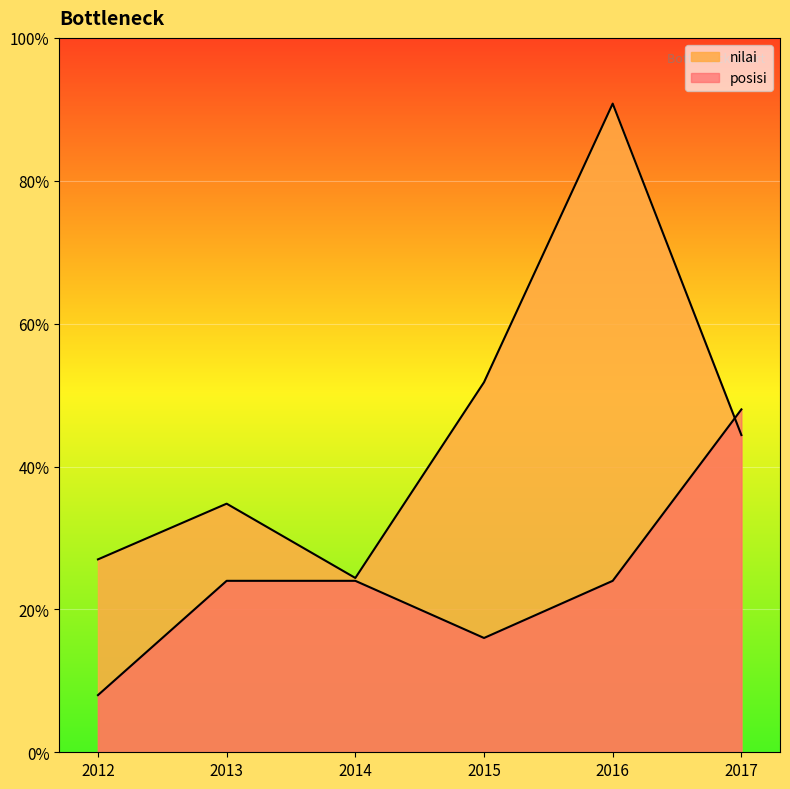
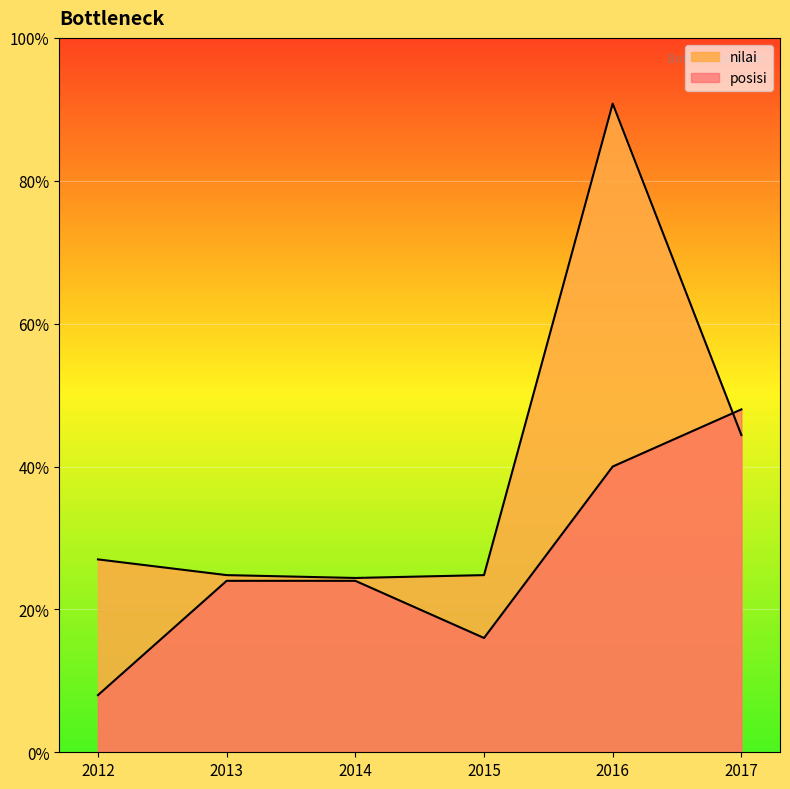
nilai, 2013: 35% -> 25%
nilai, 2015: 52% -> 25%
posisi, 2016: 24% -> 40%
